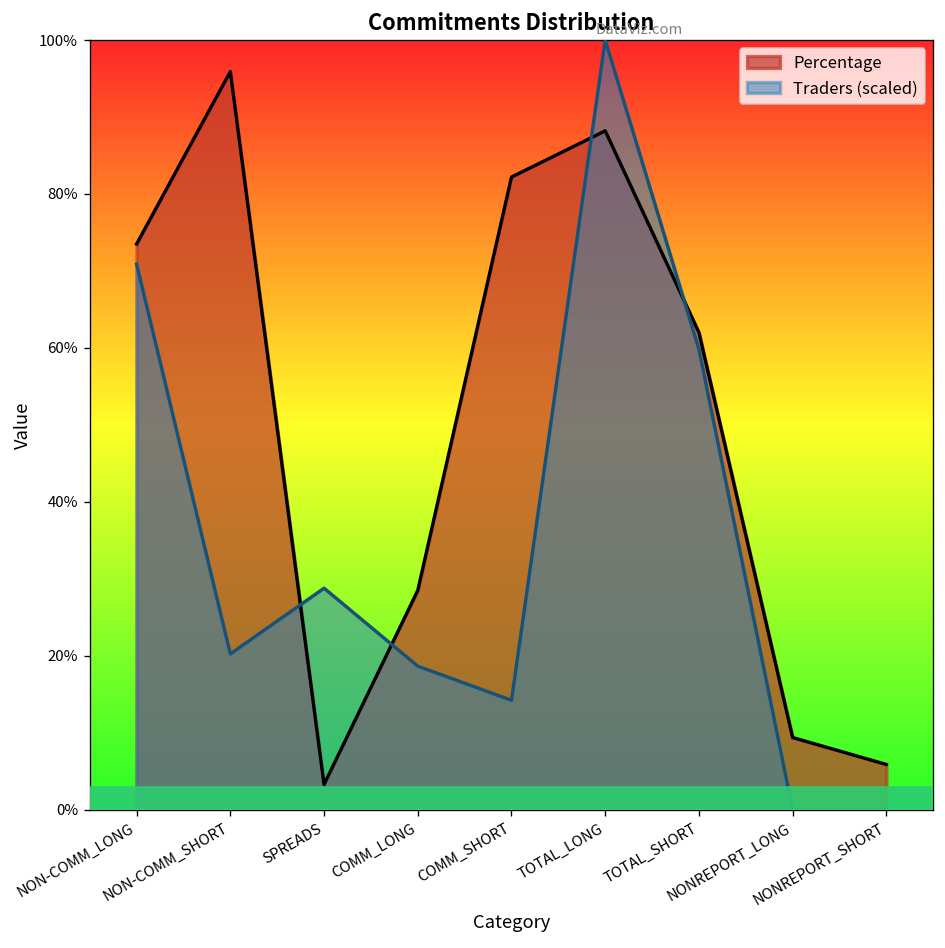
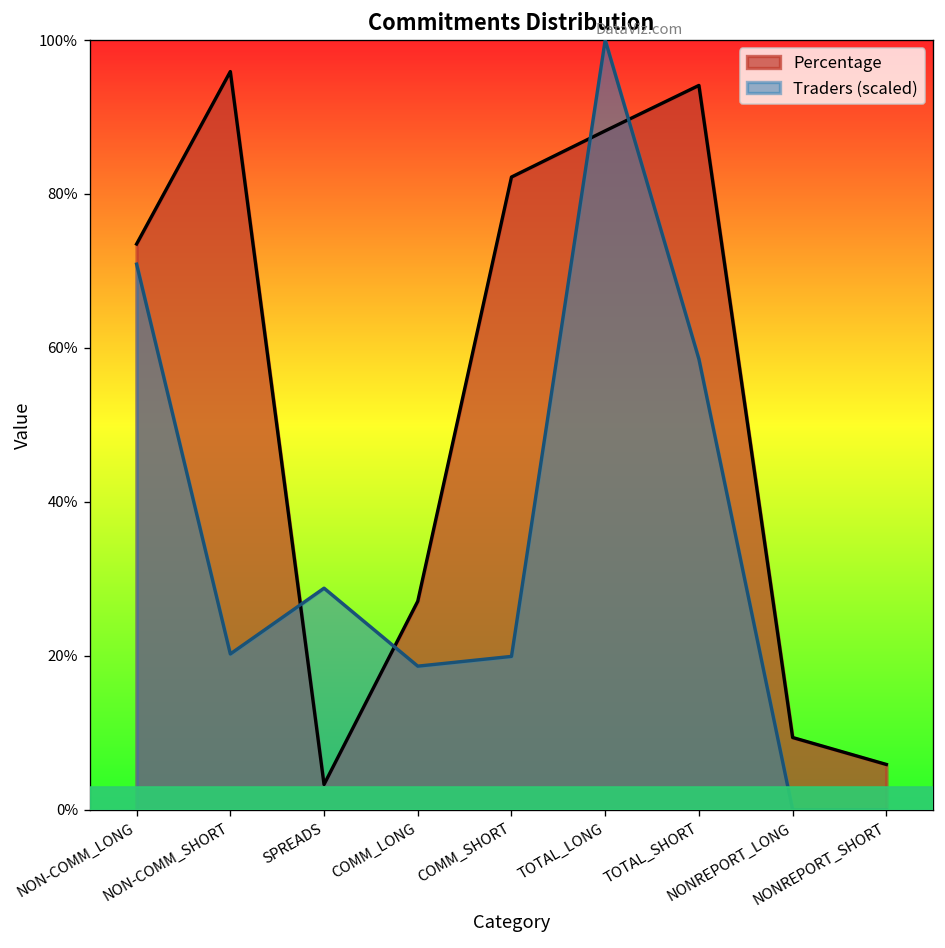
Percentage, COMM_LONG: 29% -> 27%
Traders (scaled), COMM_SHORT: 14% -> 20%
Percentage, TOTAL_SHORT: 62% -> 94%
Traders (scaled), TOTAL_SHORT: 60% -> 59%
